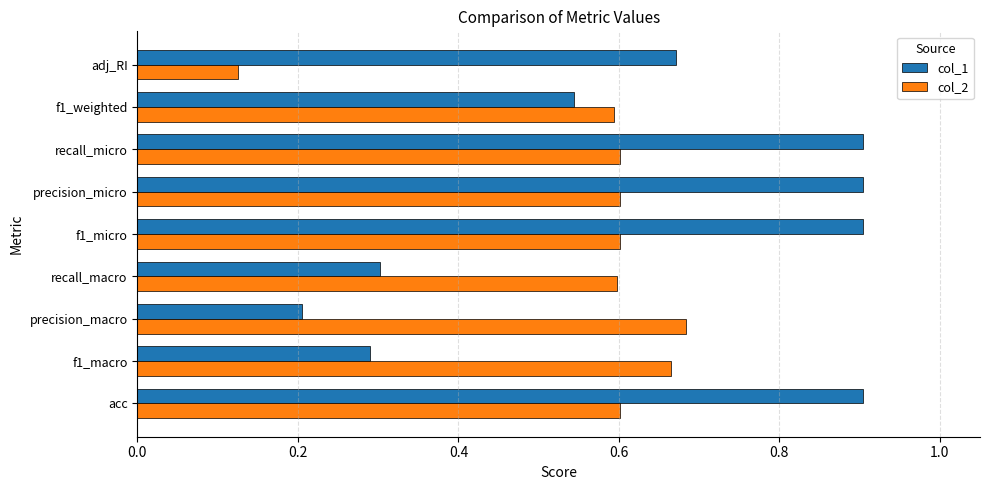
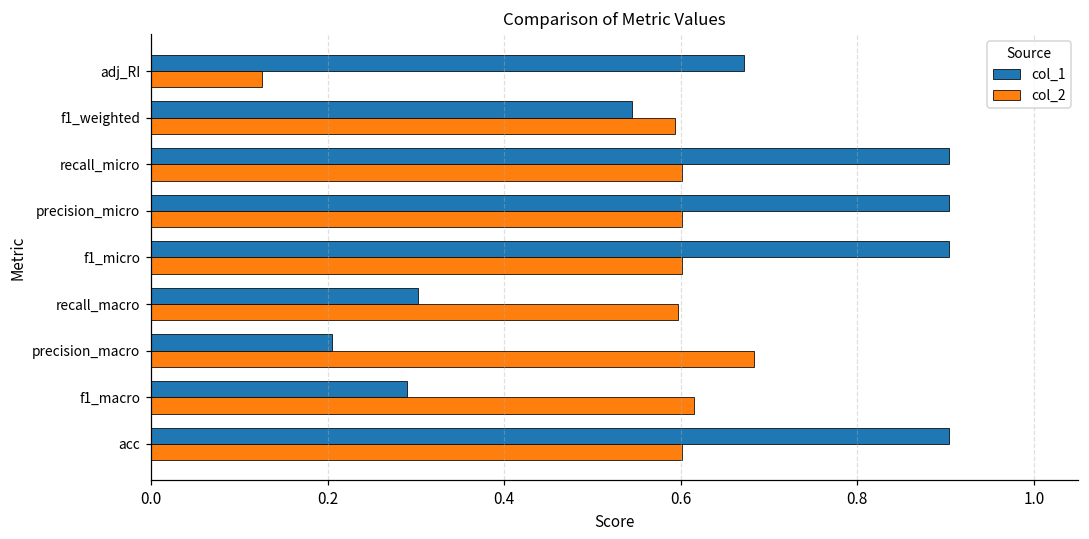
col_2, f1_macro: 0.67 -> 0.61
